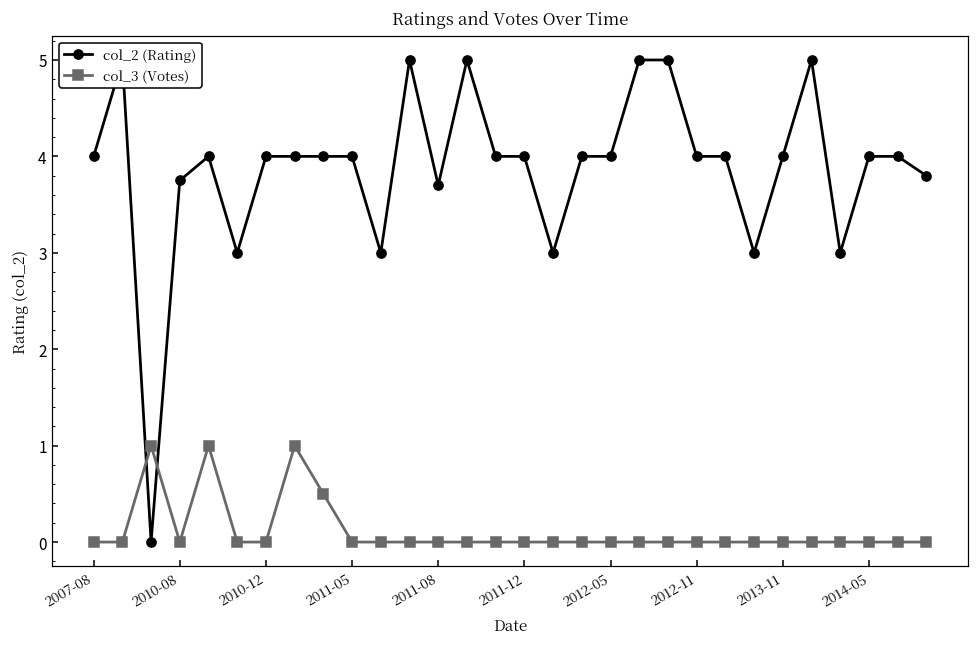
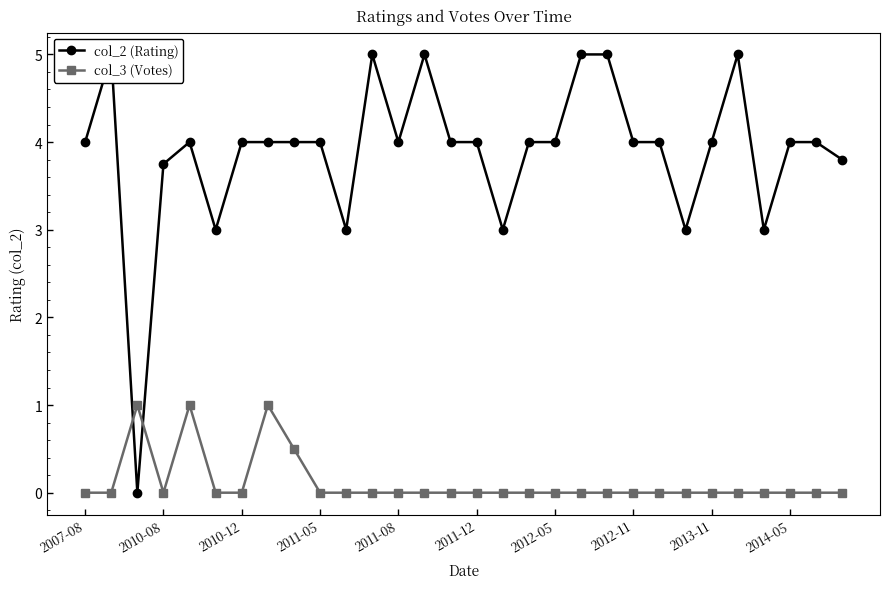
col_2 (Rating), 2011-08: 3.7 -> 4.0
